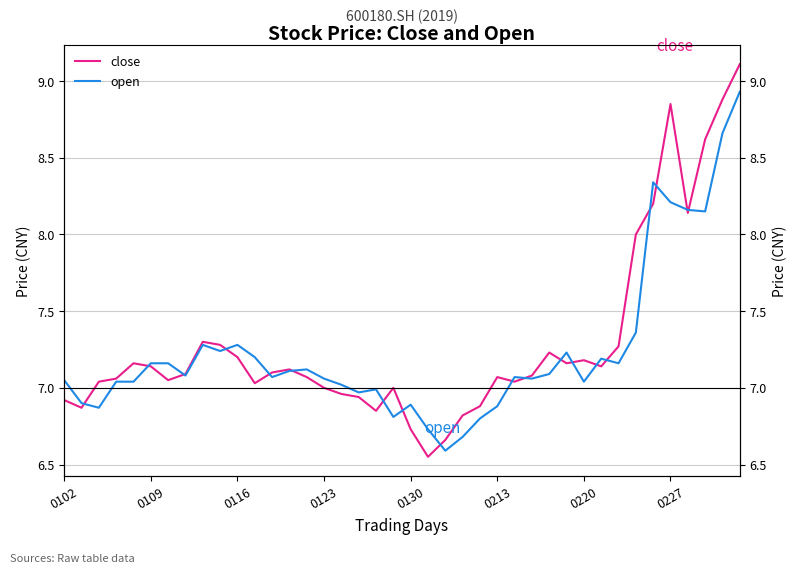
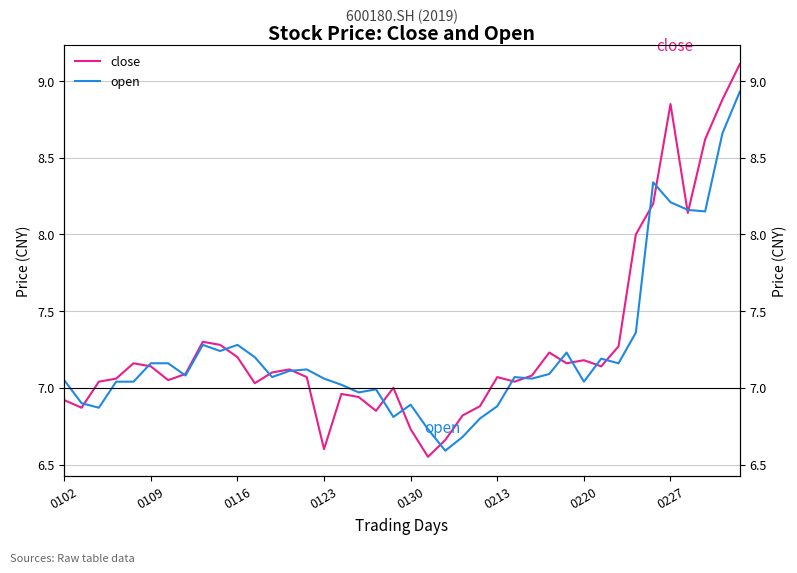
close, 0123: 7.0 -> 6.6
